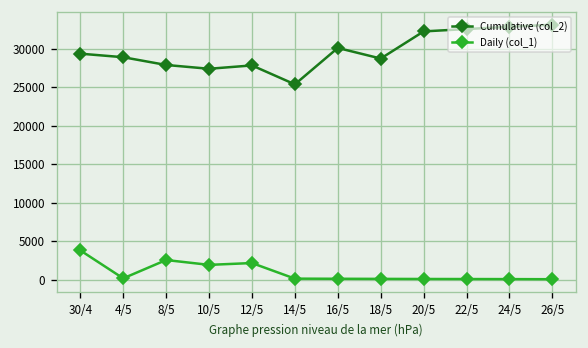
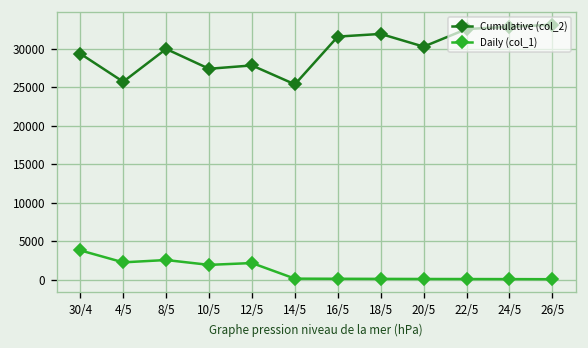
Cumulative (col_2), 4/5: 29000 -> 26000
Daily (col_1), 4/5: 0 -> 2000
Cumulative (col_2), 8/5: 28000 -> 30000
Cumulative (col_2), 16/5: 30000 -> 32000
Cumulative (col_2), 18/5: 29000 -> 32000
Cumulative (col_2), 20/5: 32000 -> 30000
